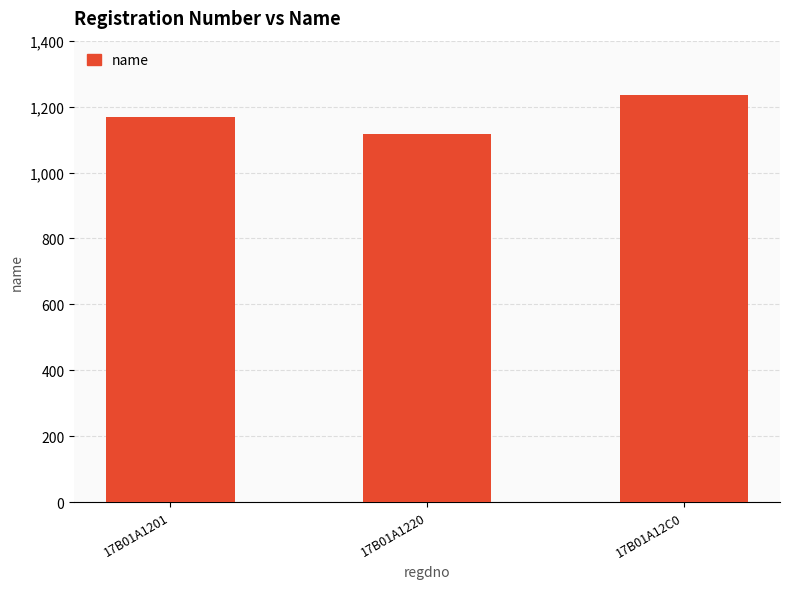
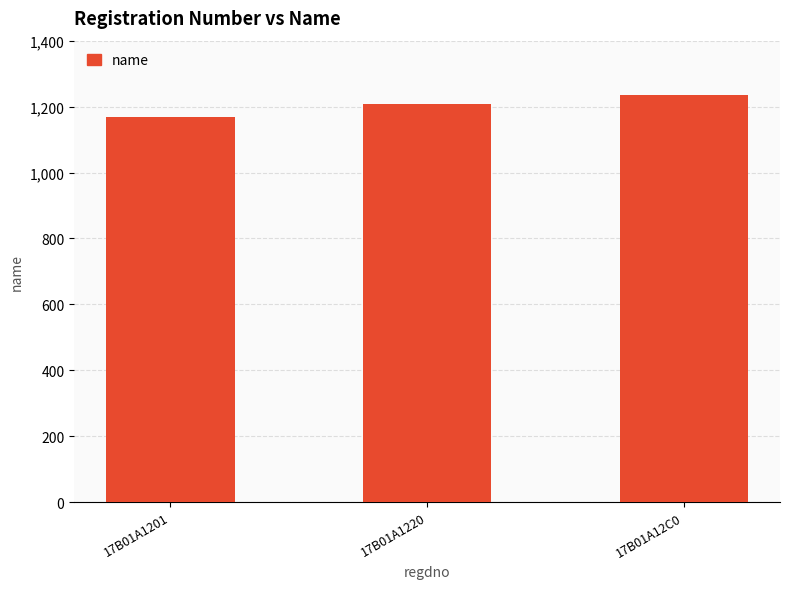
17B01A1220: 1,120 -> 1,210
